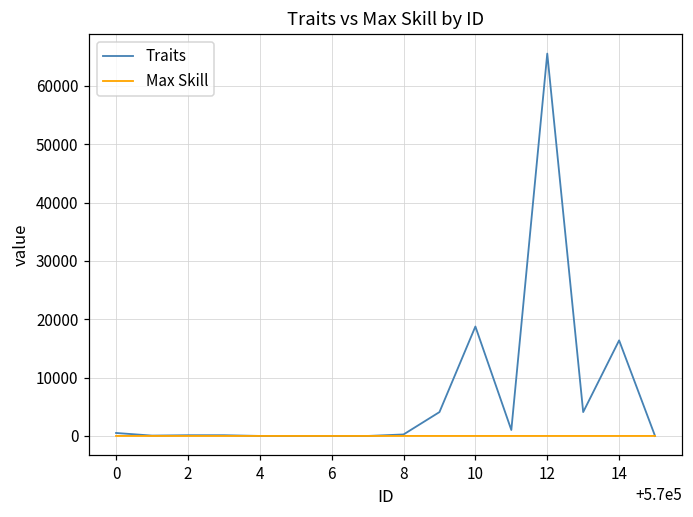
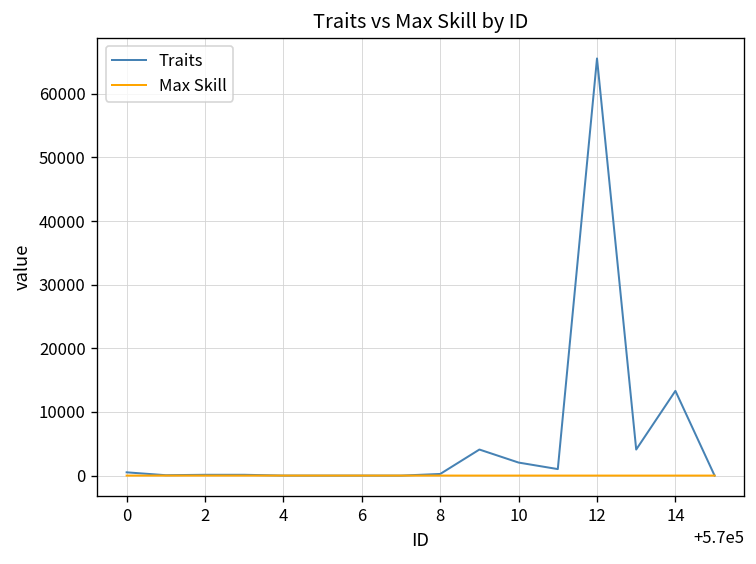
Traits, 10: 19000 -> 2000
Traits, 14: 16000 -> 13000
